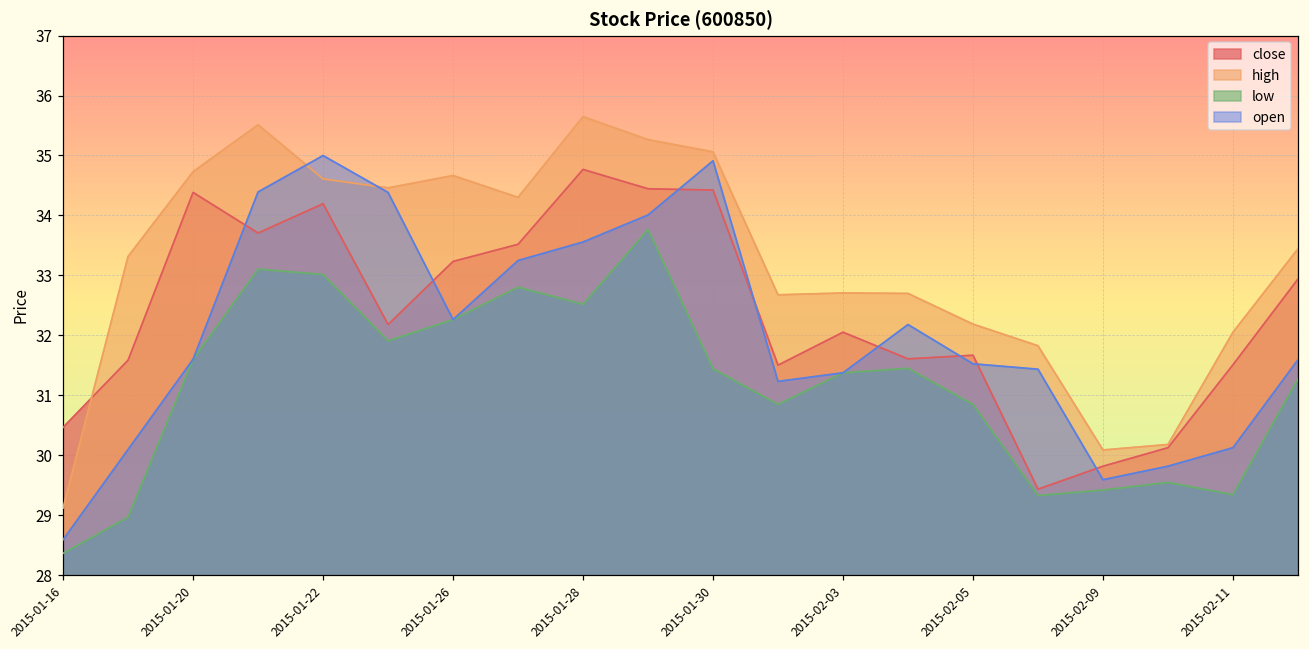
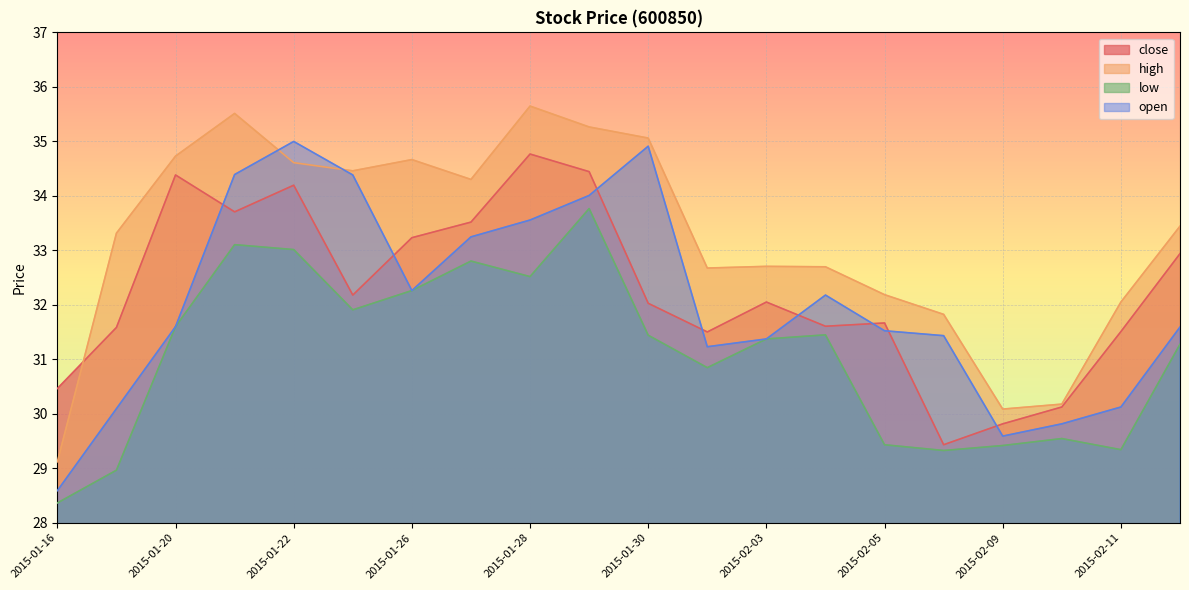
close, 2015-01-30: 34.4 -> 32.0
low, 2015-02-05: 30.8 -> 29.4
